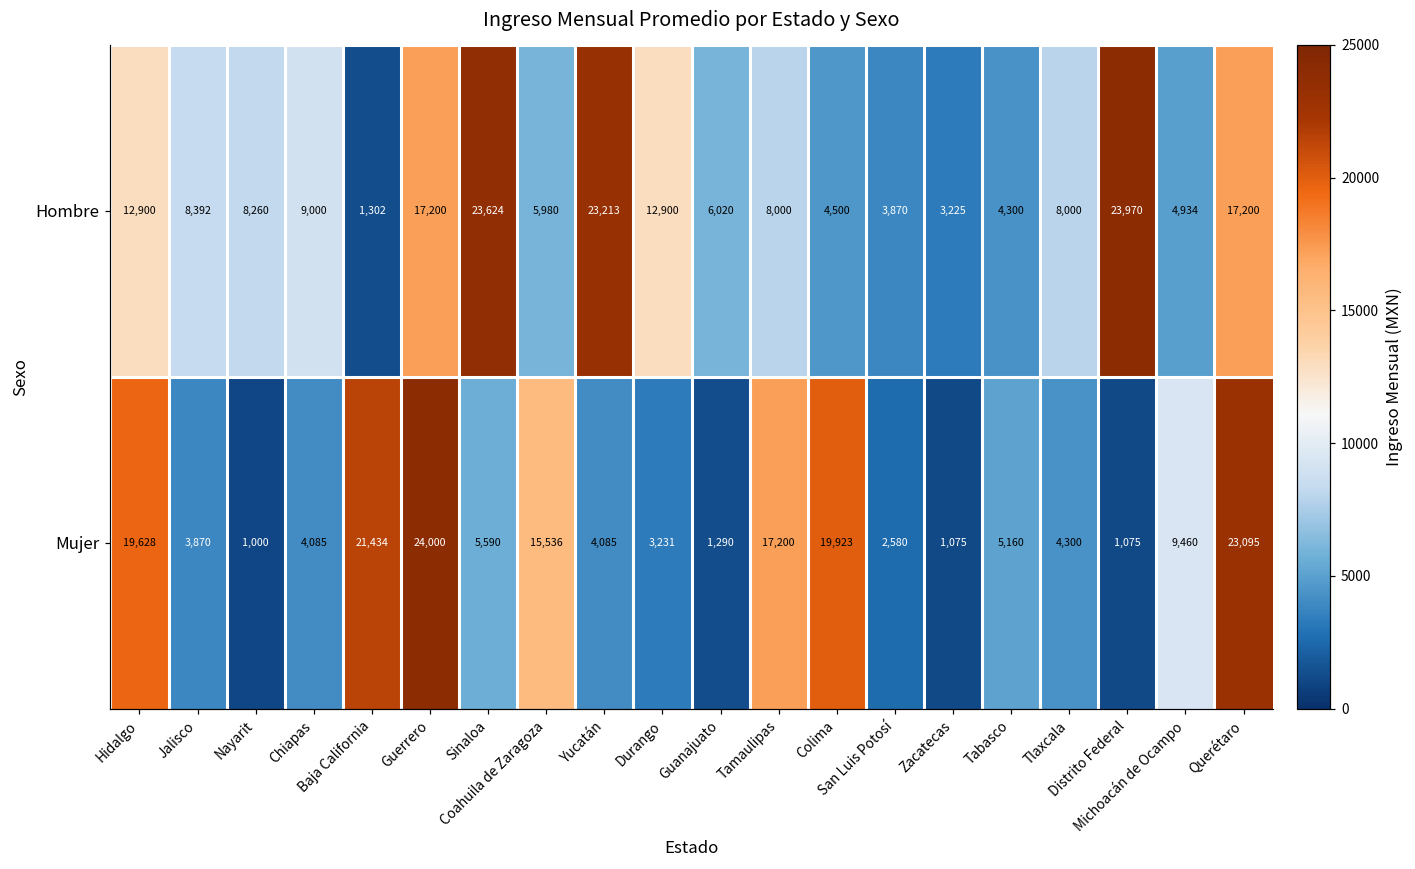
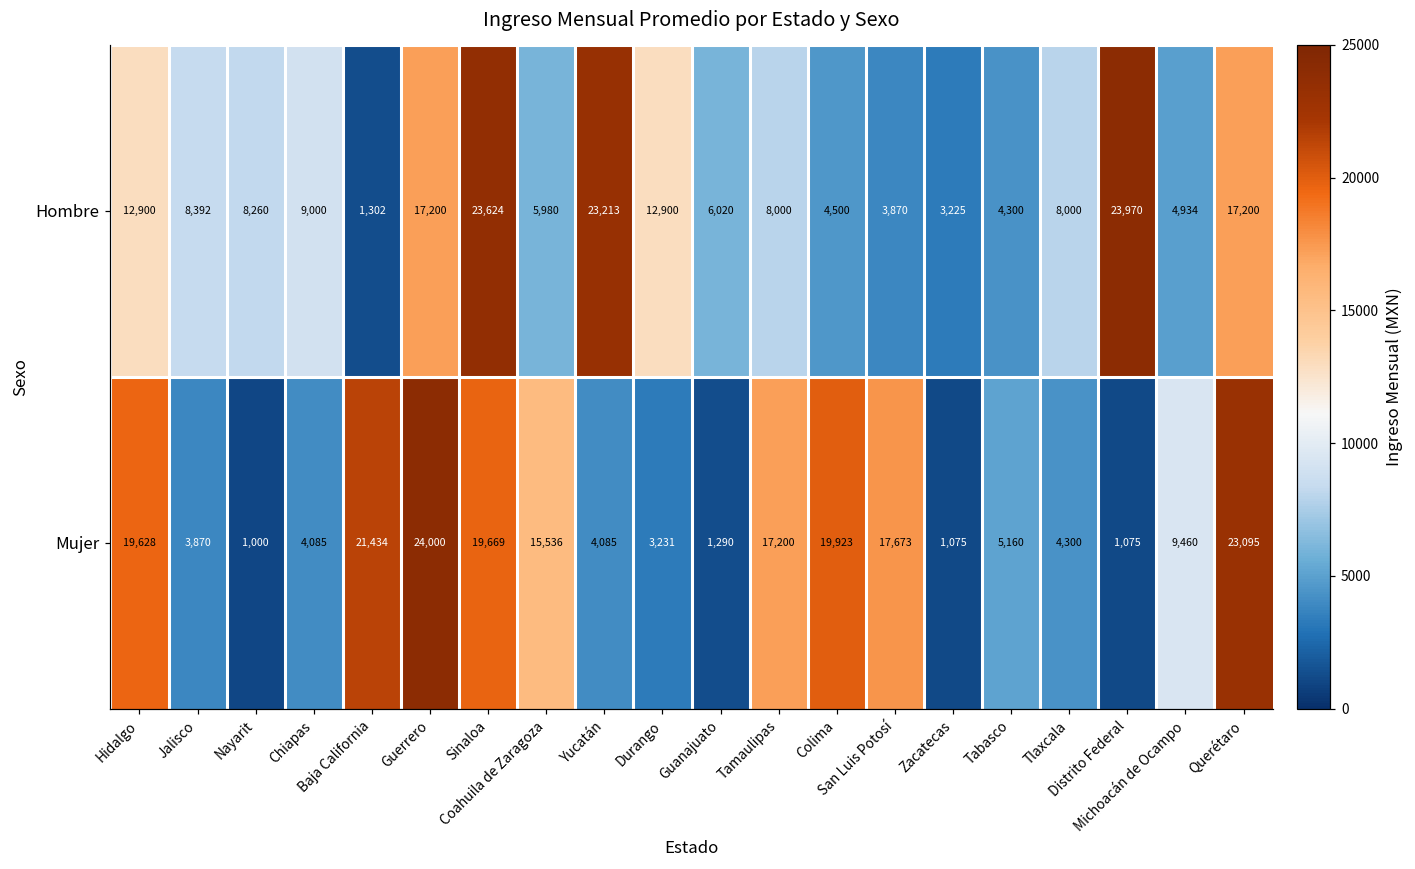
Mujer, Sinaloa: 5,590 -> 19,669
Mujer, San Luis Potosí: 2,580 -> 17,673
